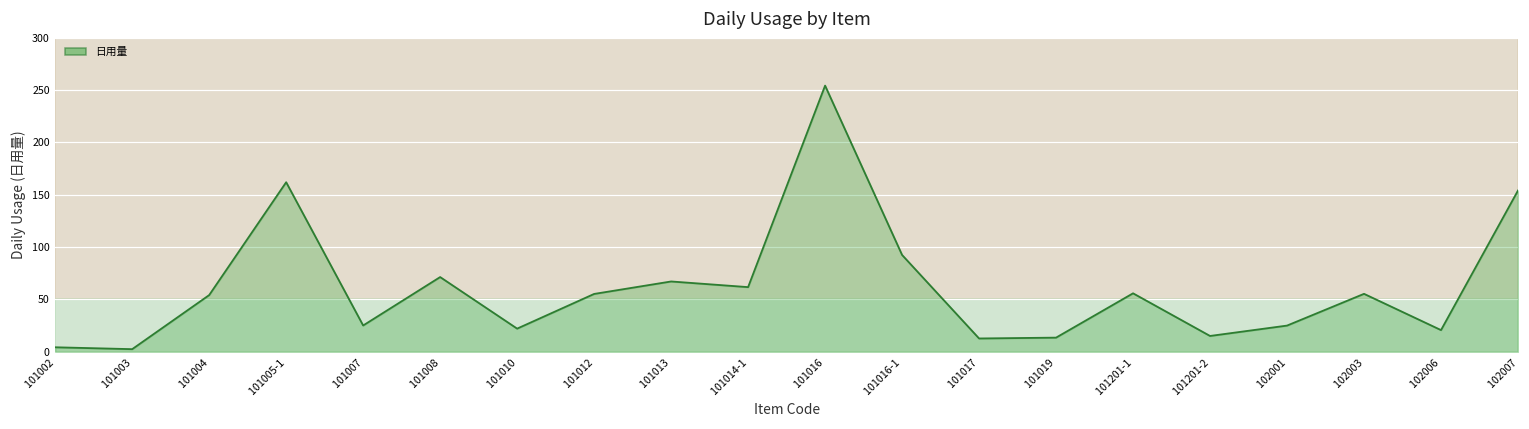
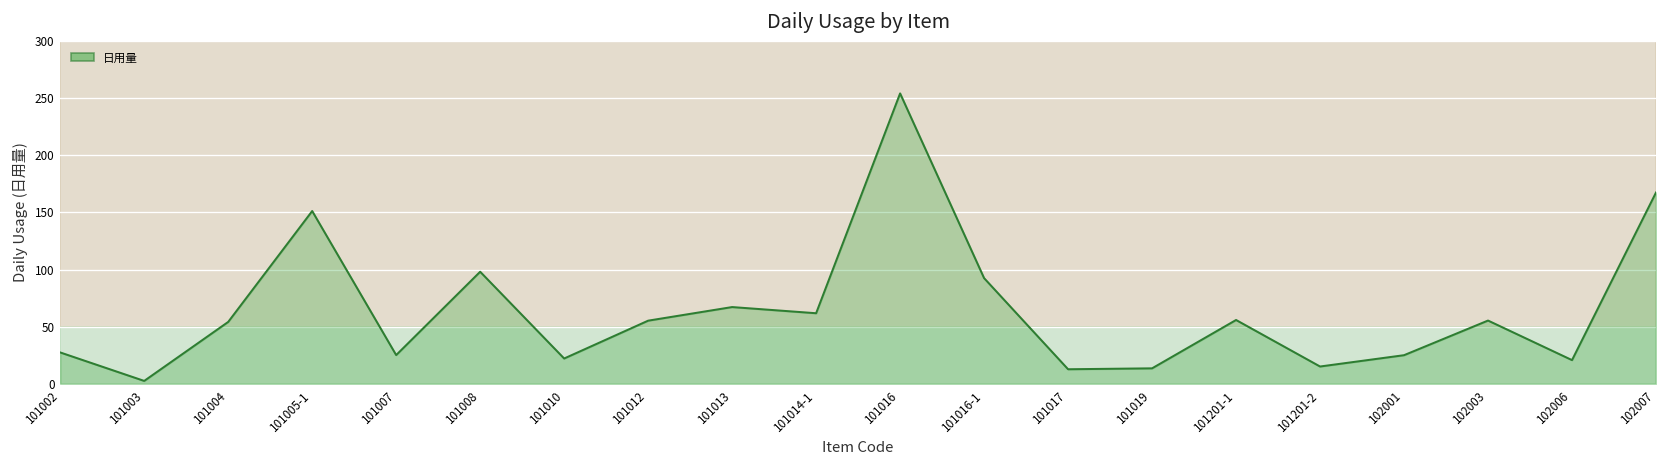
101002: 0 -> 30
101005-1: 160 -> 150
101008: 70 -> 100
102007: 150 -> 170
